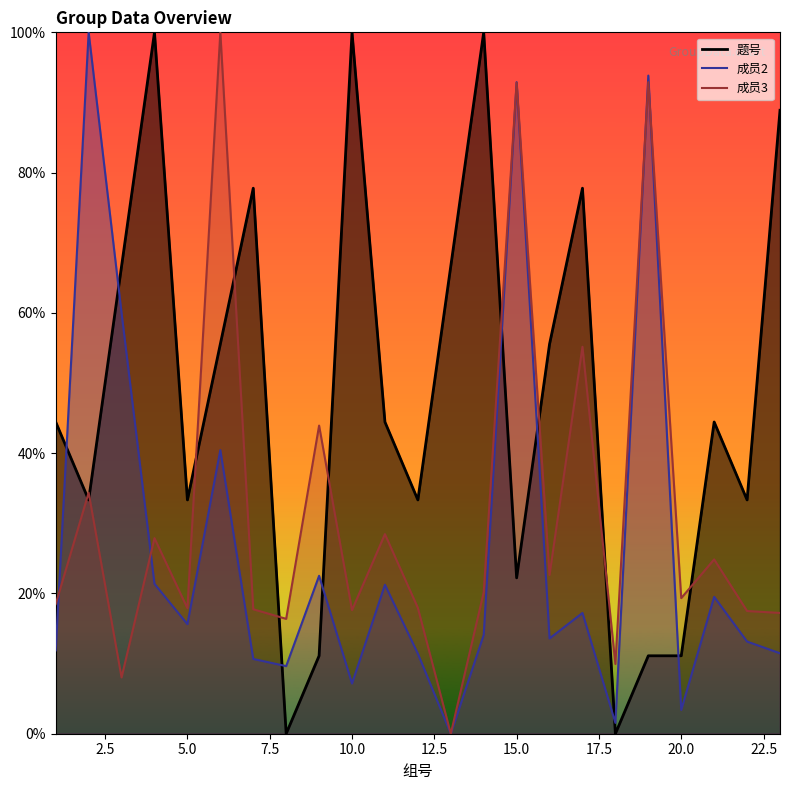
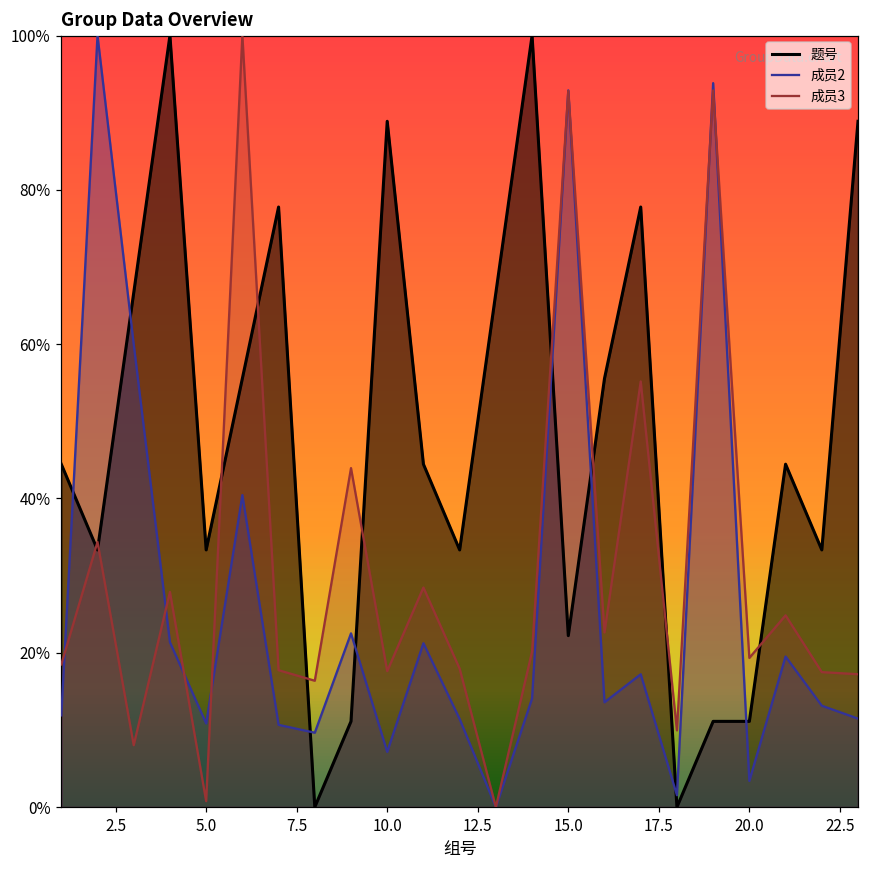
成员2, 5.0: 16% -> 11%
成员3, 5.0: 18% -> 1%
题号, 10.0: 100% -> 89%
